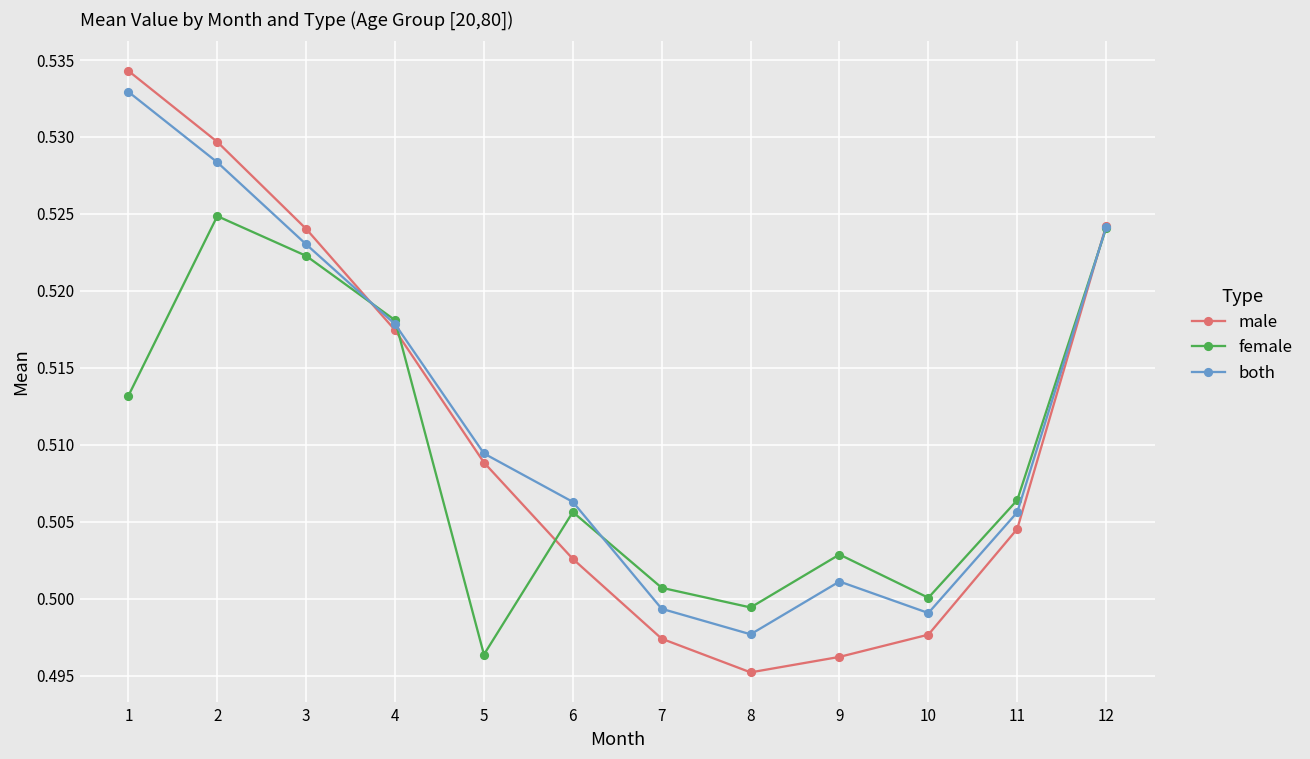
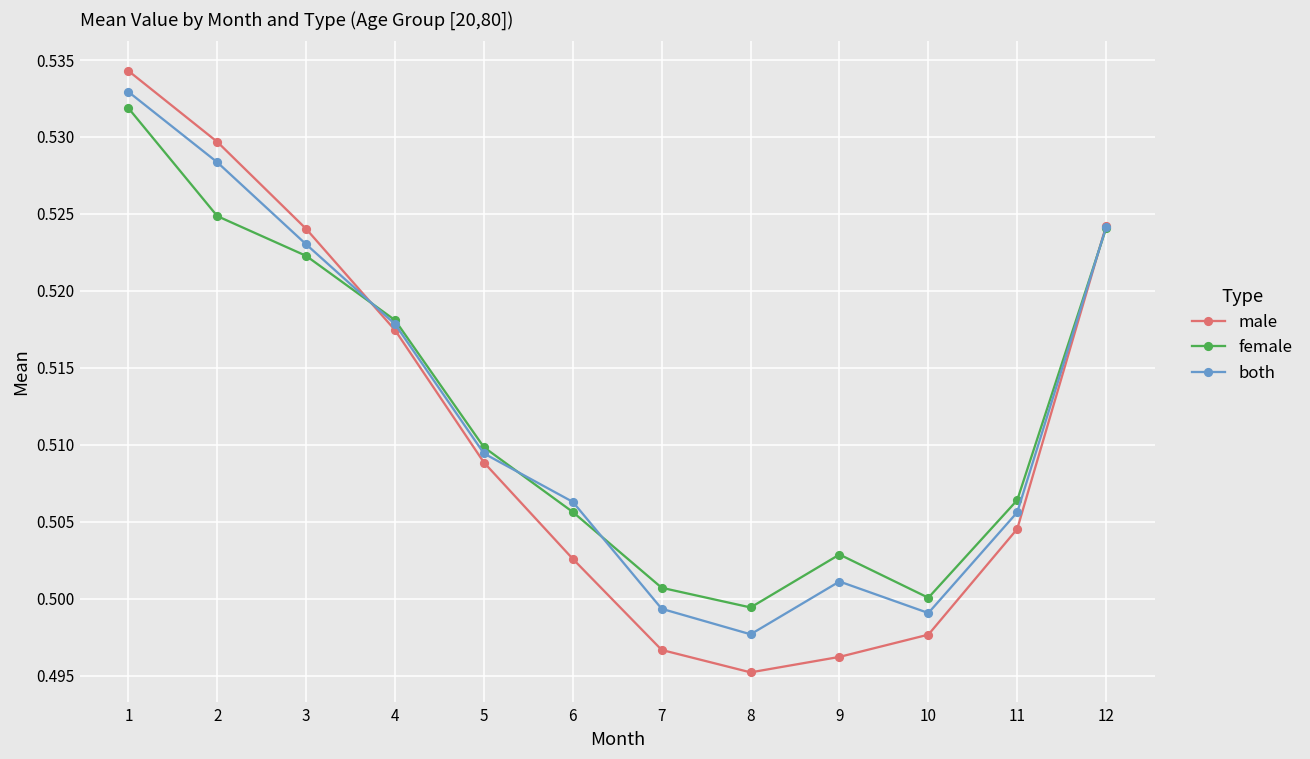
female, 1: 0.5132 -> 0.5319
female, 5: 0.4964 -> 0.5099
male, 7: 0.4974 -> 0.4967
